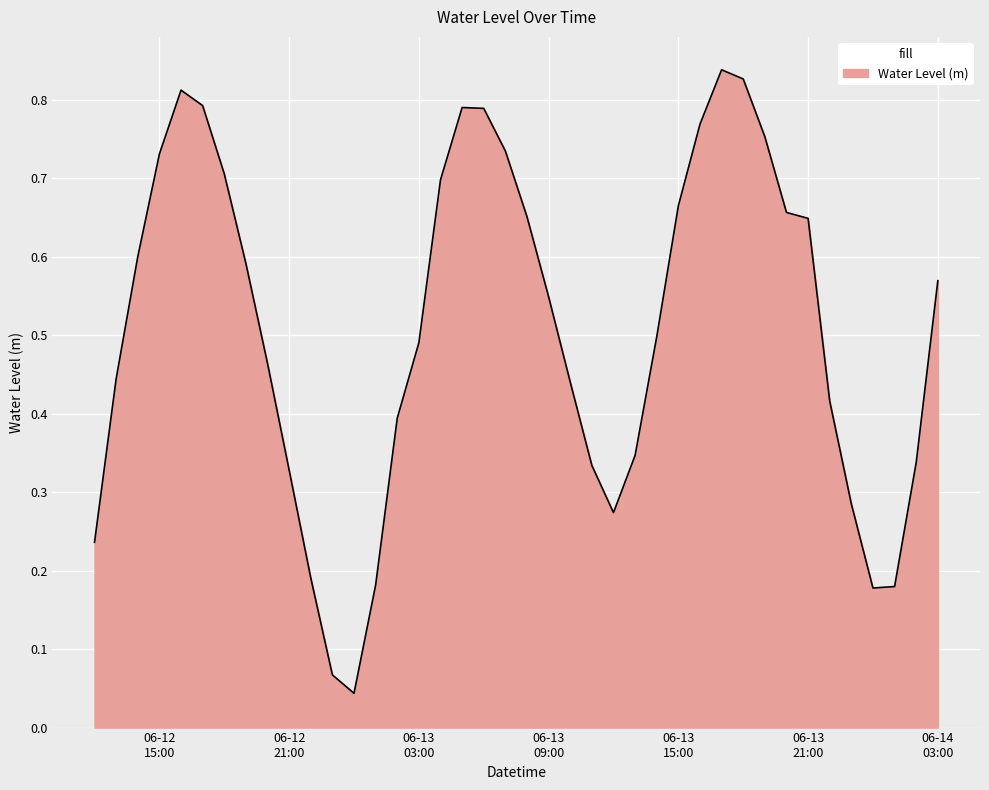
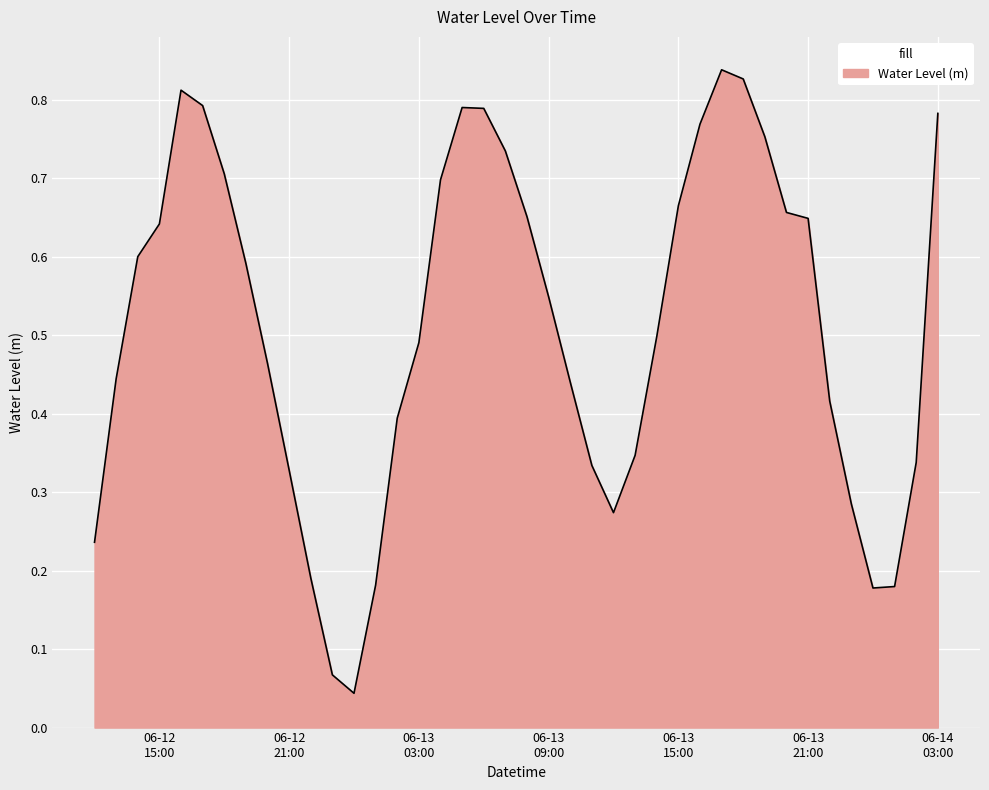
06-12 15:00: 0.73 -> 0.64
06-14 03:00: 0.57 -> 0.78
